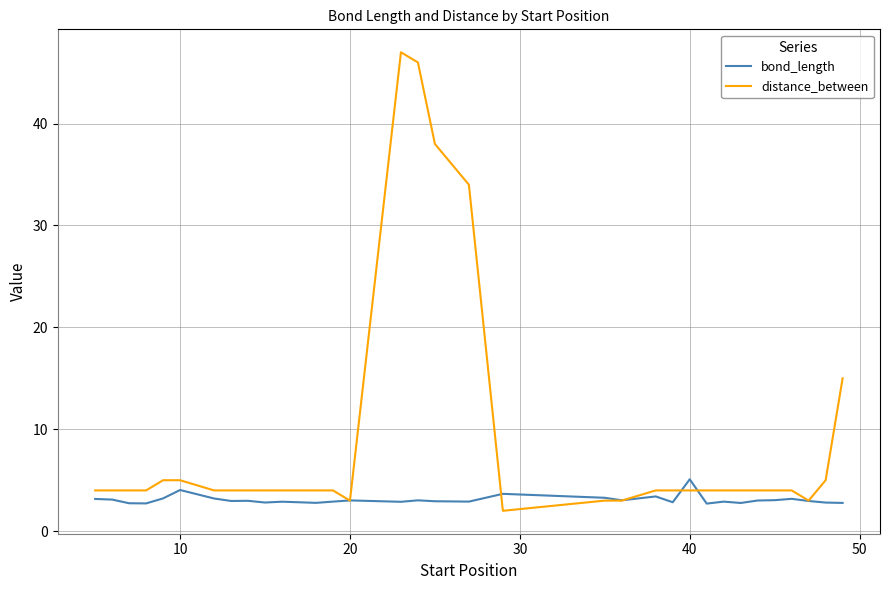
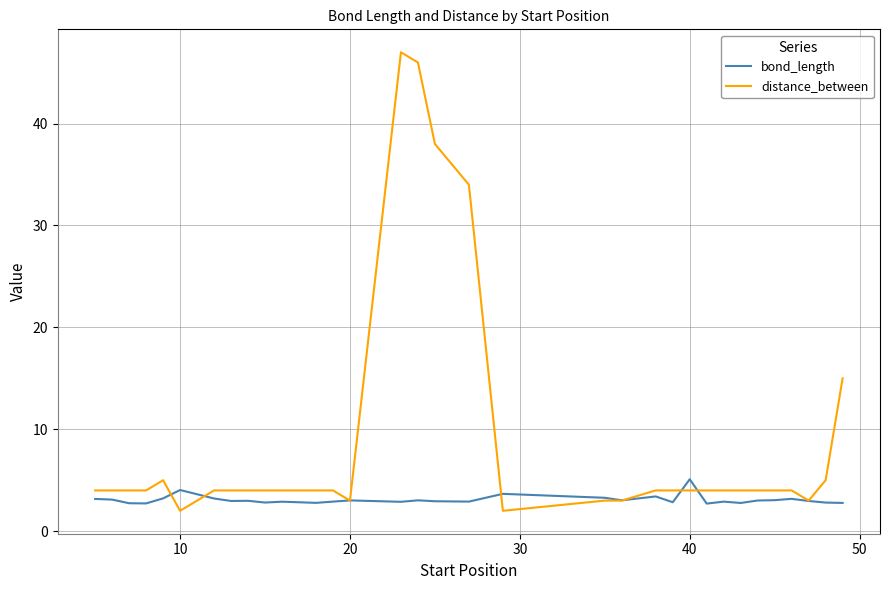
distance_between, 10: 5 -> 2
